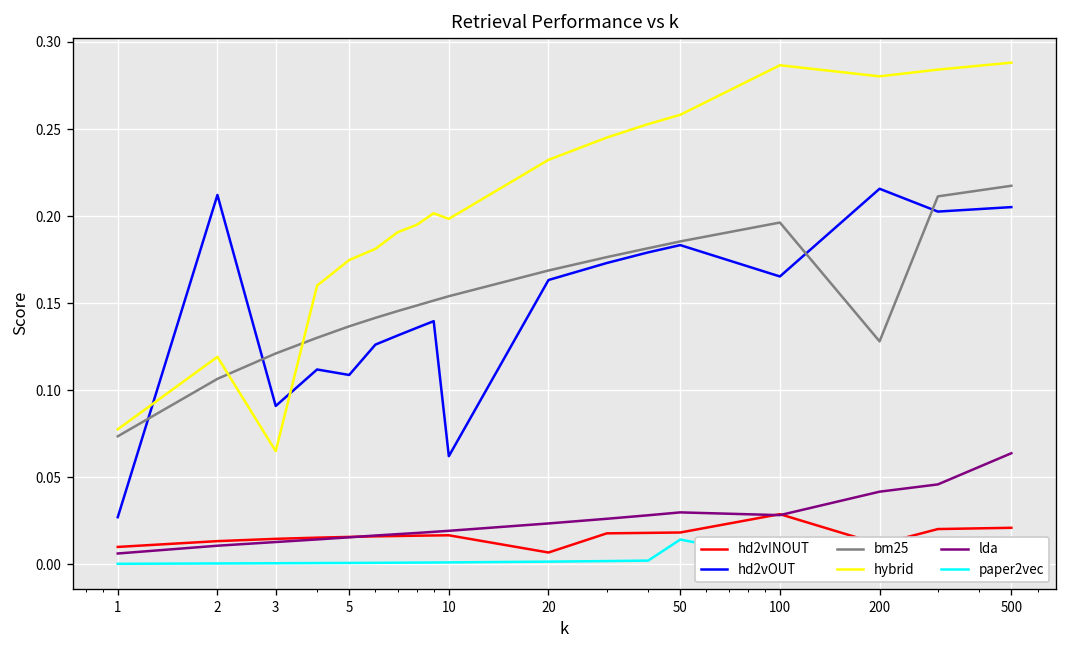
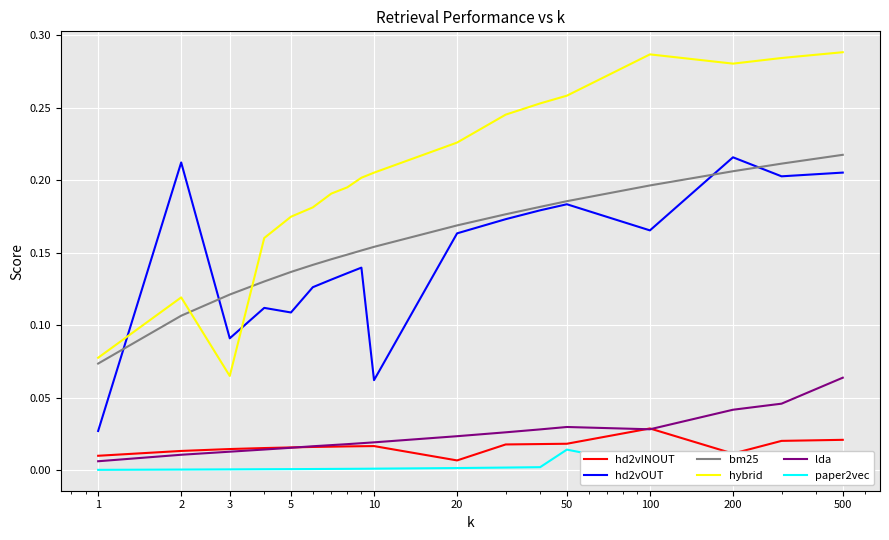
hybrid, 10: 0.198 -> 0.205
hybrid, 20: 0.232 -> 0.226
bm25, 200: 0.128 -> 0.206
